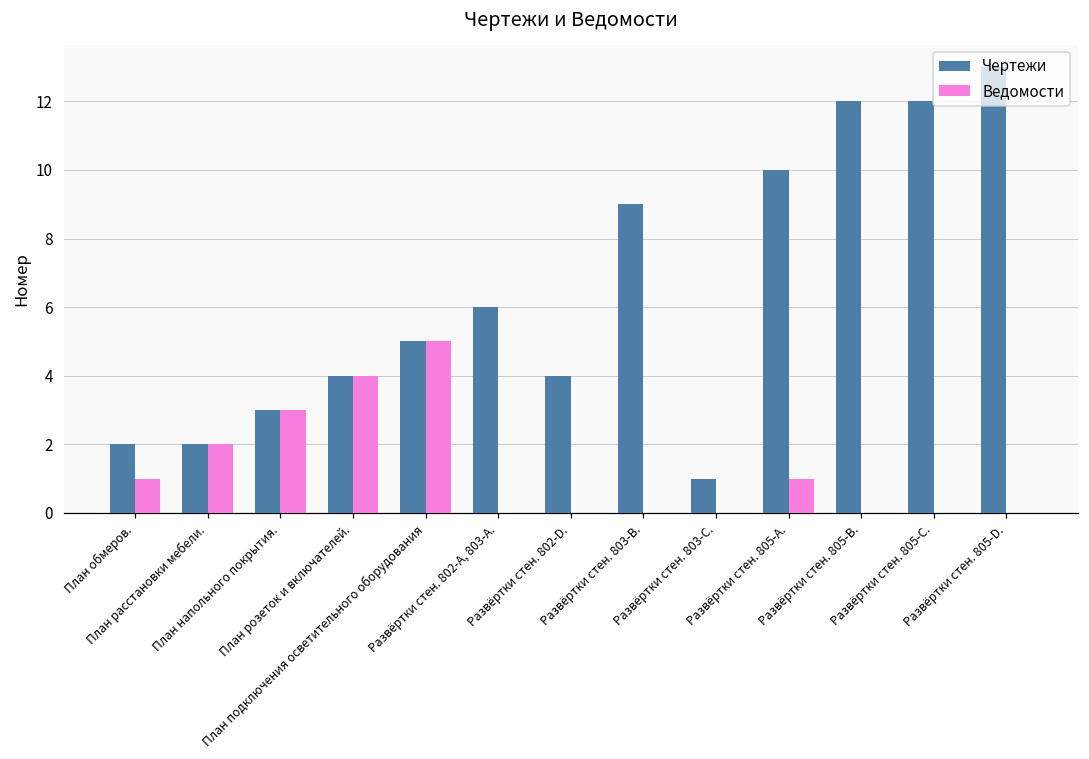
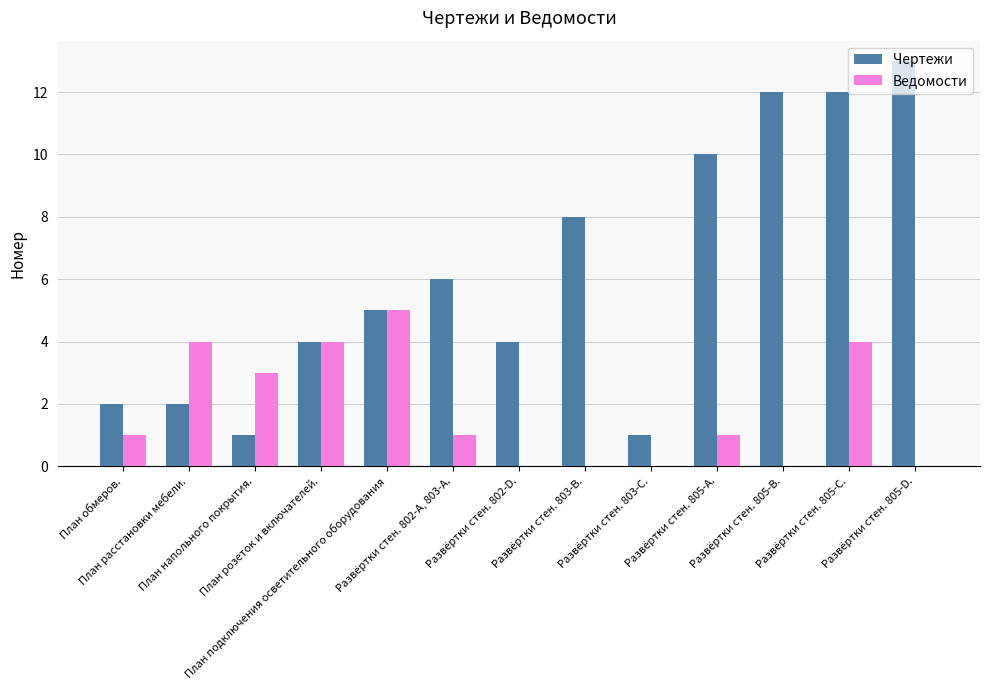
Ведомости, План расстановки мебели.: 2 -> 4
Чертежи, План напольного покрытия.: 3 -> 1
Ведомости, Развёртки стен. 802-A, 803-A.: 0 -> 1
Чертежи, Развёртки стен. 803-B.: 9 -> 8
Ведомости, Развёртки стен. 805-C.: 0 -> 4
